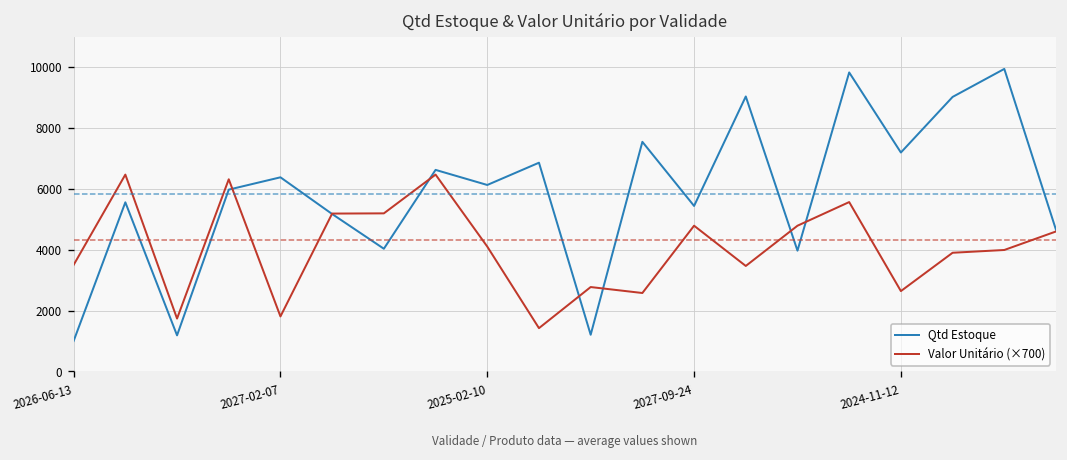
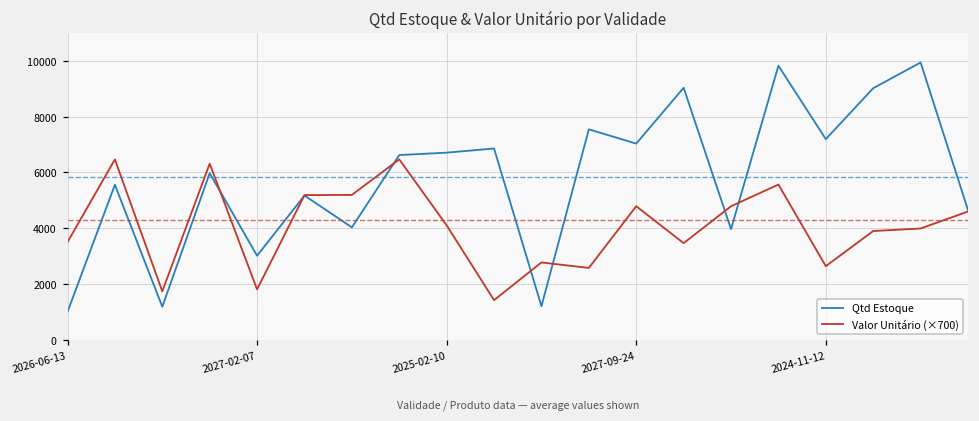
Qtd Estoque, 2027-02-07: 6400 -> 3000
Qtd Estoque, 2025-02-10: 6100 -> 6700
Qtd Estoque, 2027-09-24: 5400 -> 7000
